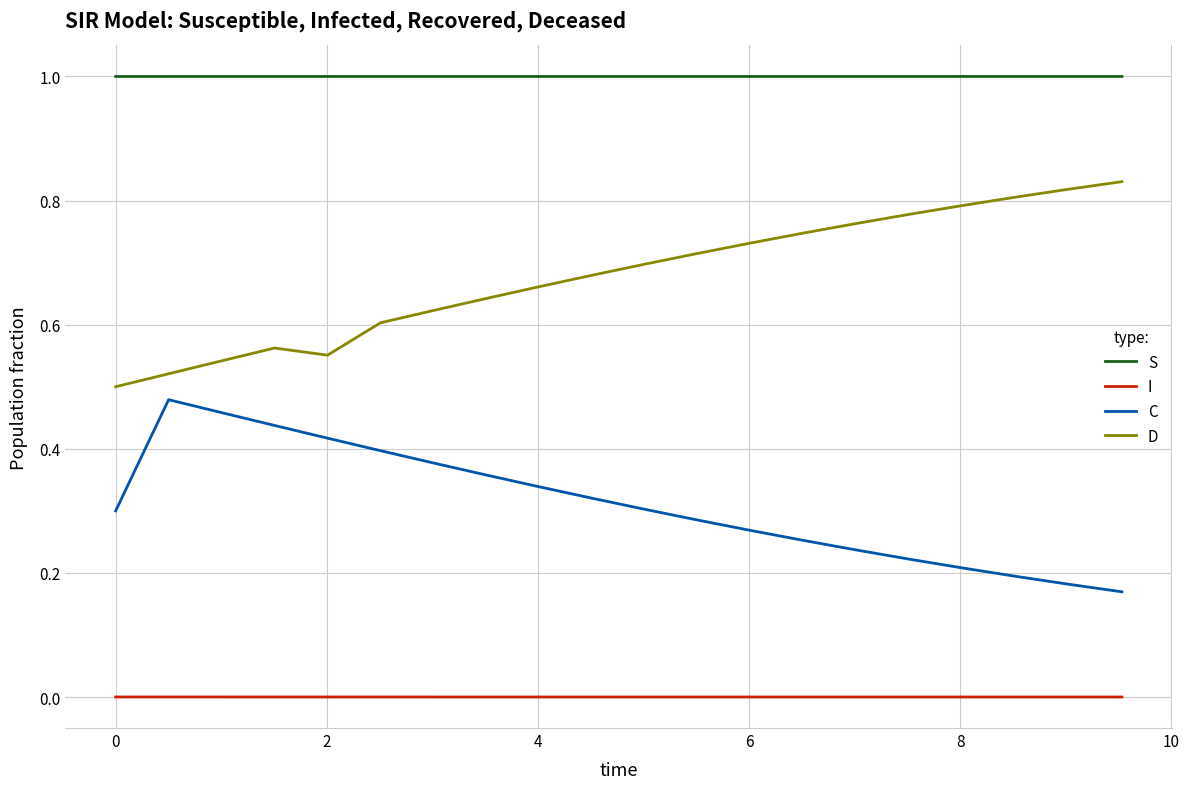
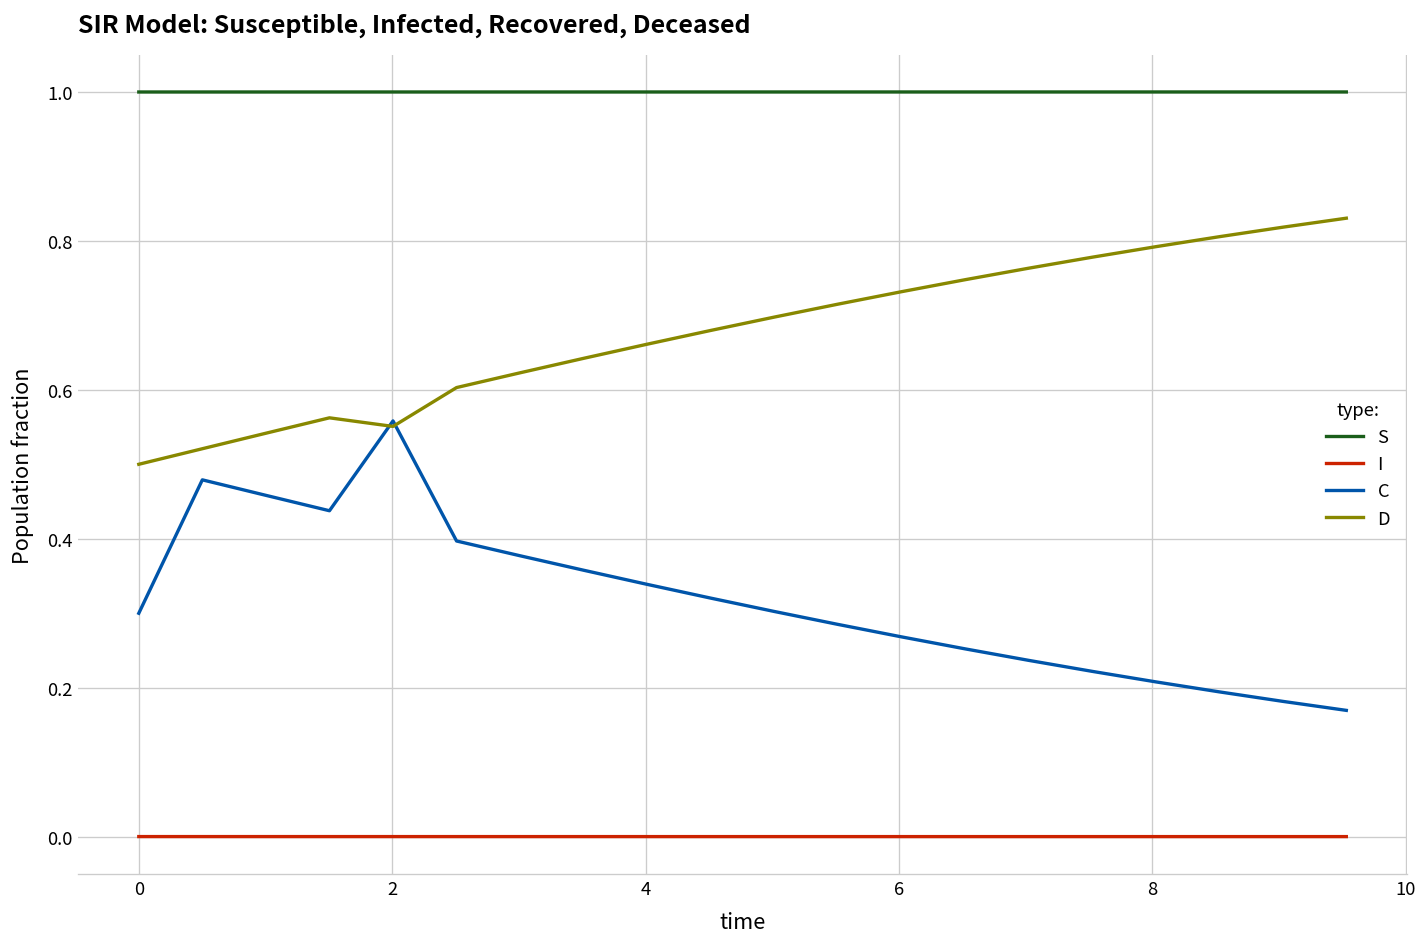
C, 2: 0.42 -> 0.56
